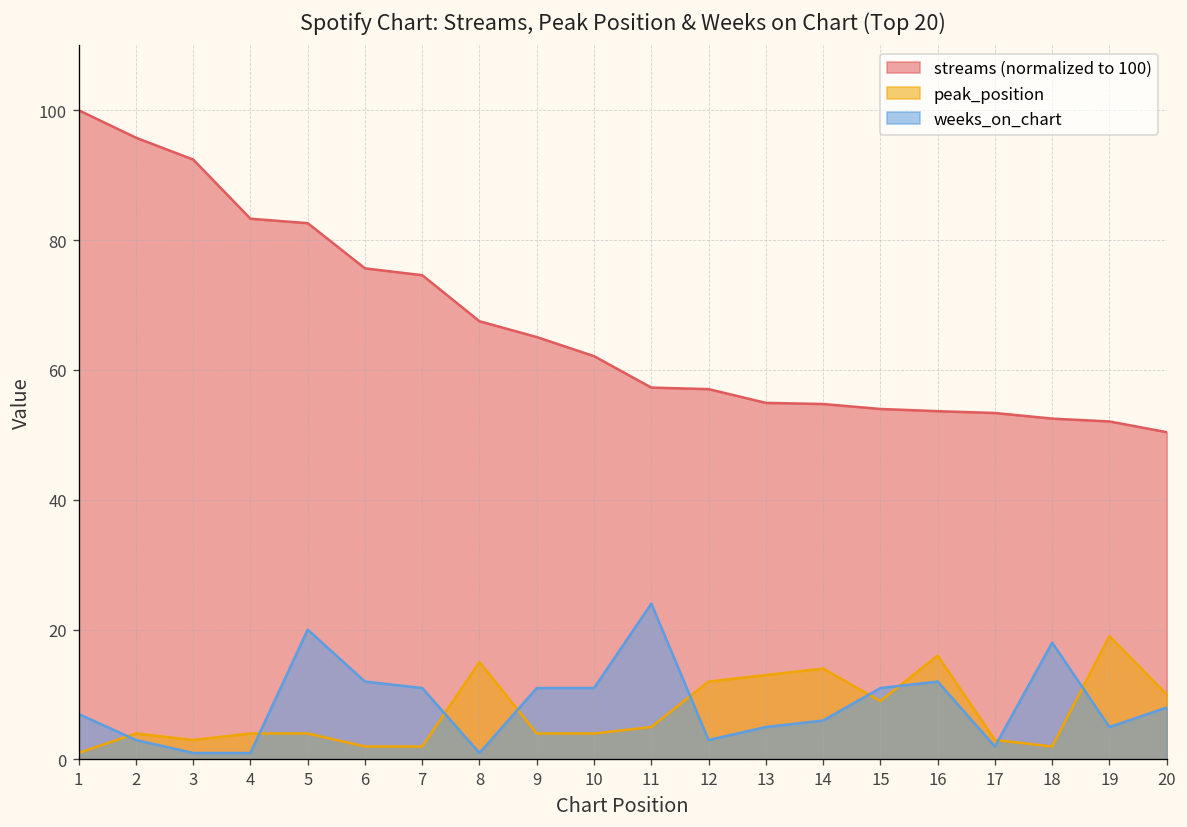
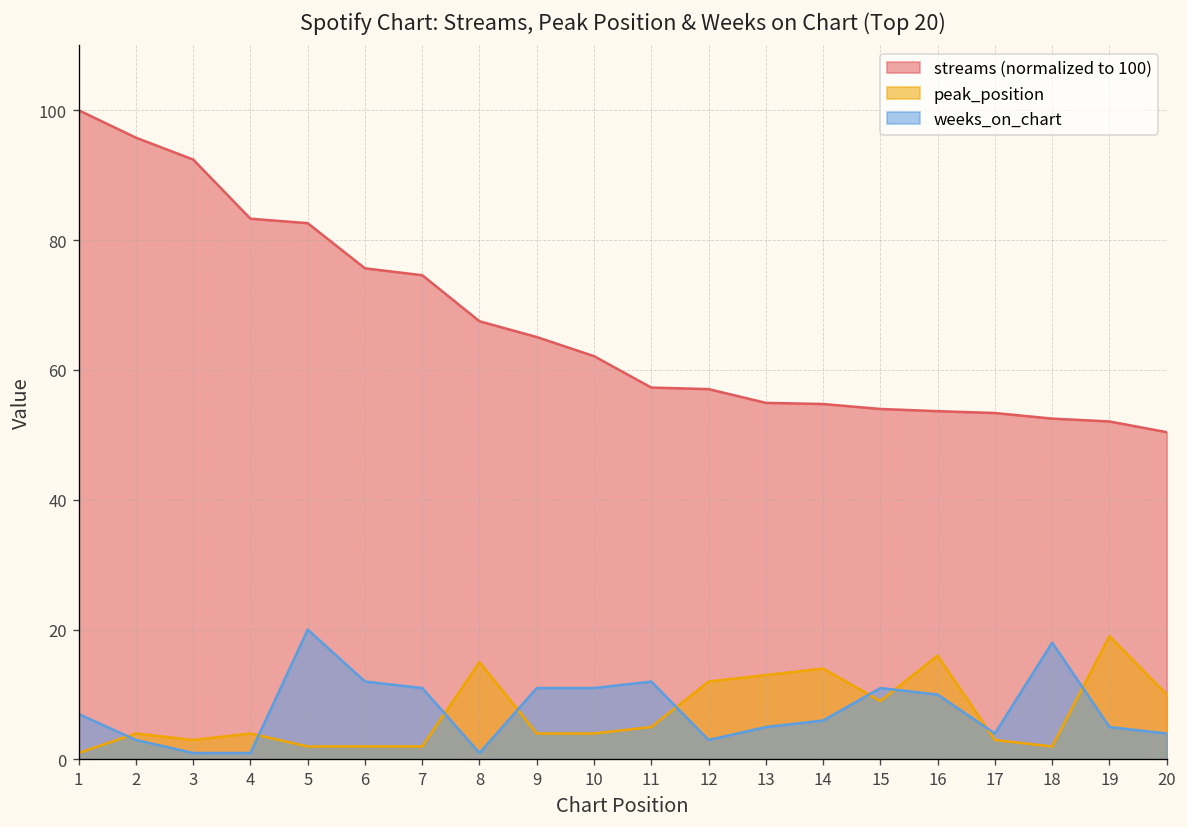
peak_position, 5: 4 -> 2
weeks_on_chart, 11: 24 -> 12
weeks_on_chart, 16: 12 -> 10
weeks_on_chart, 17: 2 -> 4
weeks_on_chart, 20: 8 -> 4
